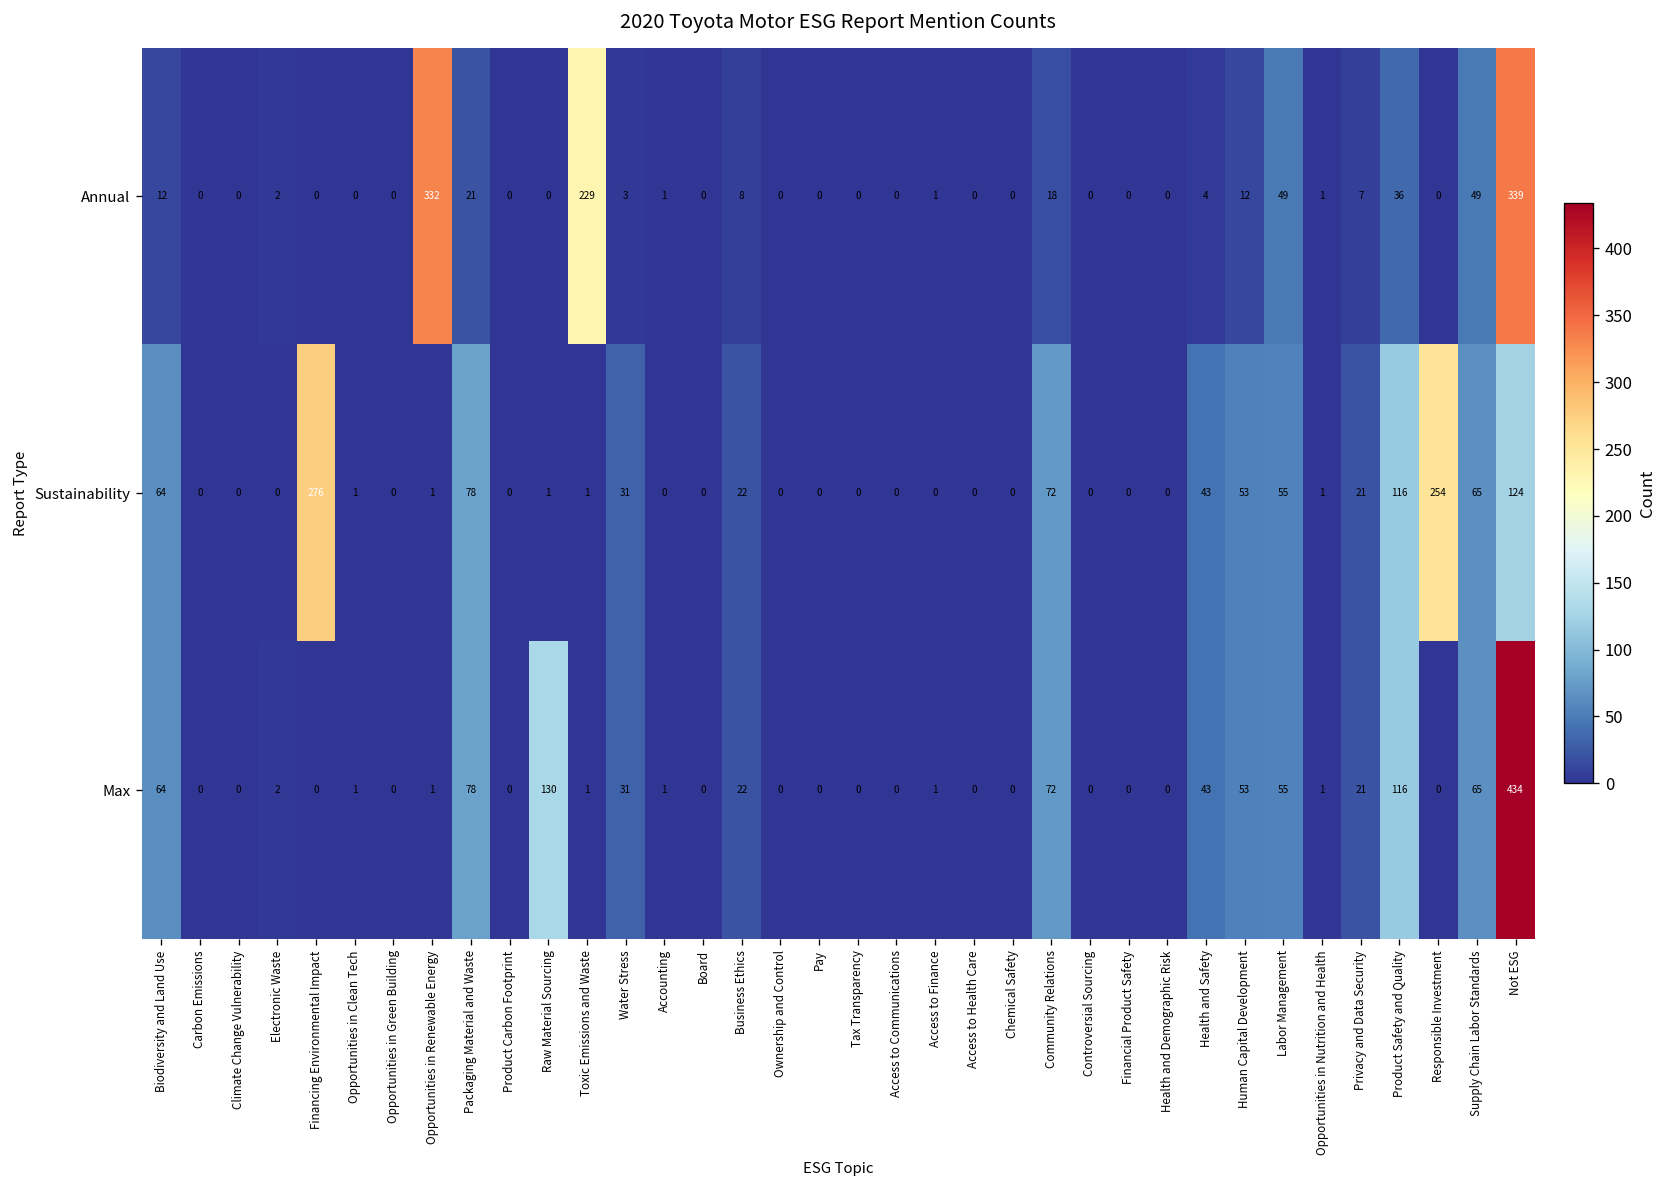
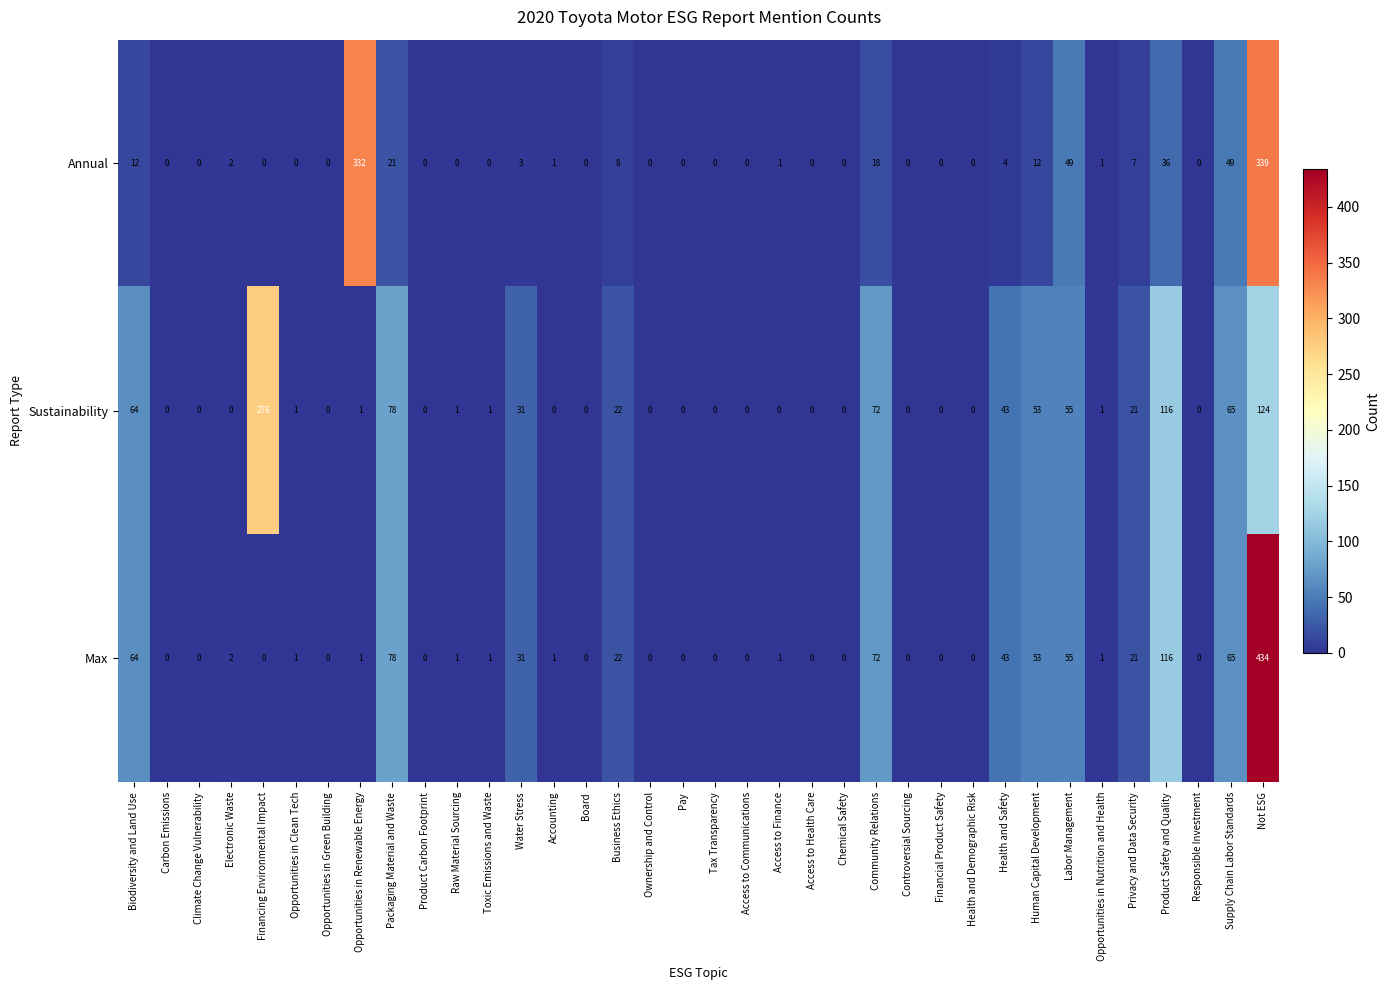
Annual, Toxic Emissions and Waste: 229 -> 0
Sustainability, Responsible Investment: 254 -> 0
Max, Raw Material Sourcing: 130 -> 1
